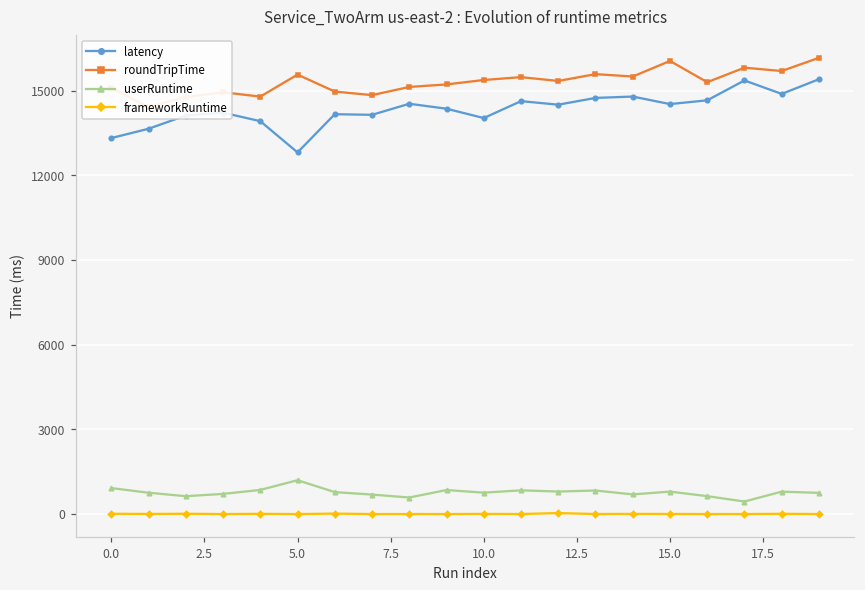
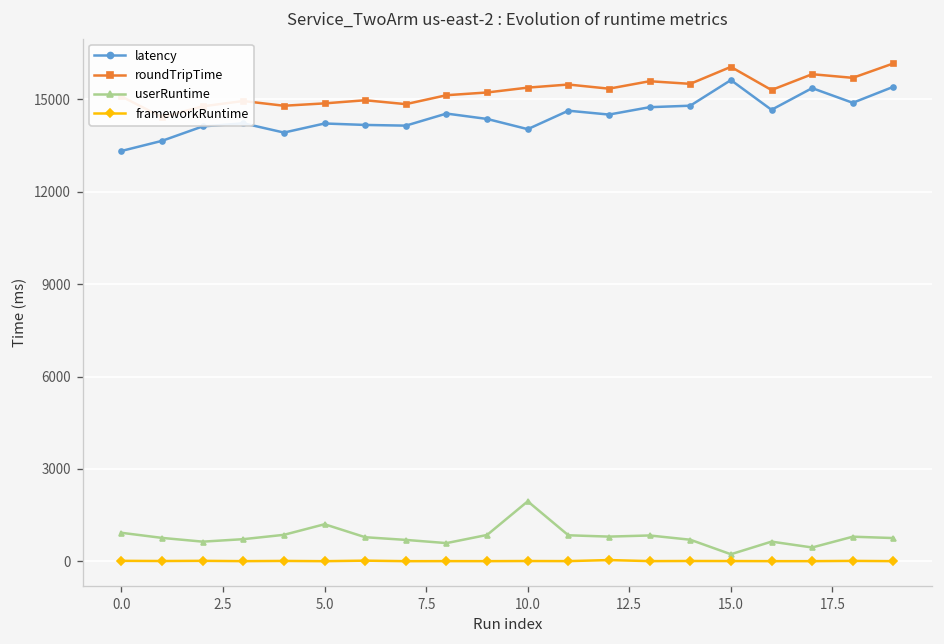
latency, 5.0: 12800 -> 14200
roundTripTime, 5.0: 15600 -> 14900
userRuntime, 10.0: 800 -> 1900
latency, 15.0: 14500 -> 15600
userRuntime, 15.0: 800 -> 200
